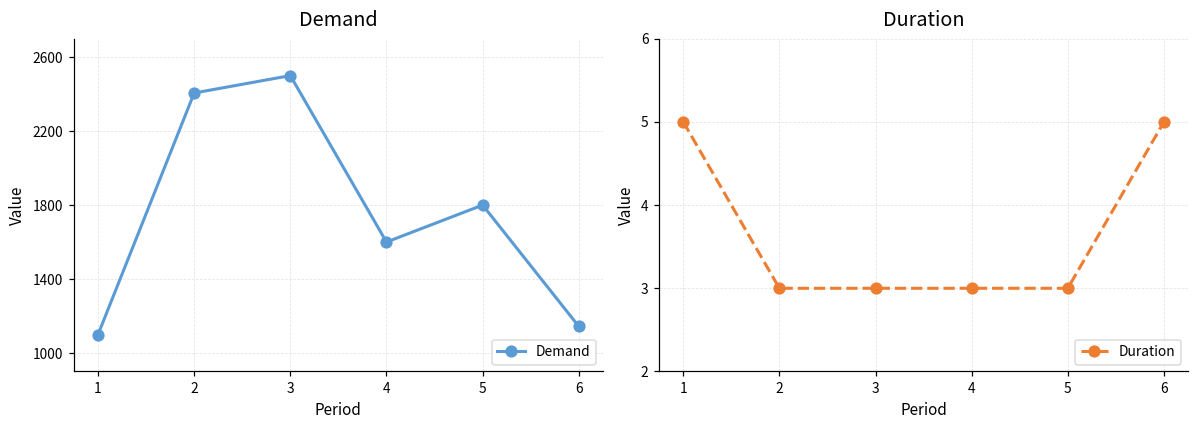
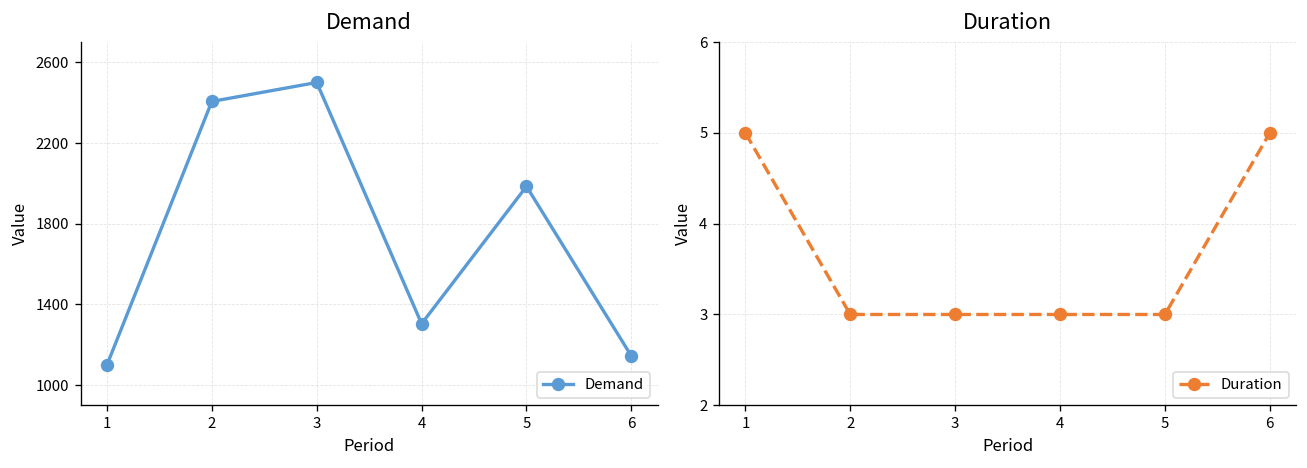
Demand, 4: 1600 -> 1300
Demand, 5: 1800 -> 1990
